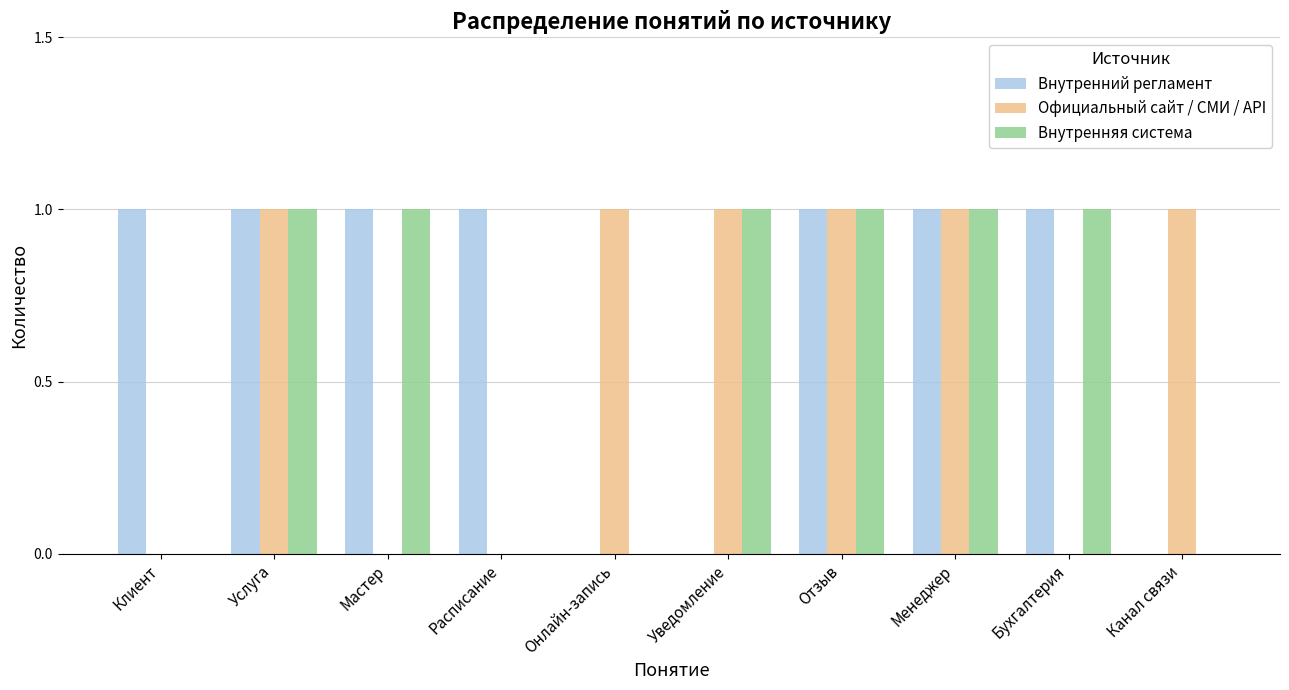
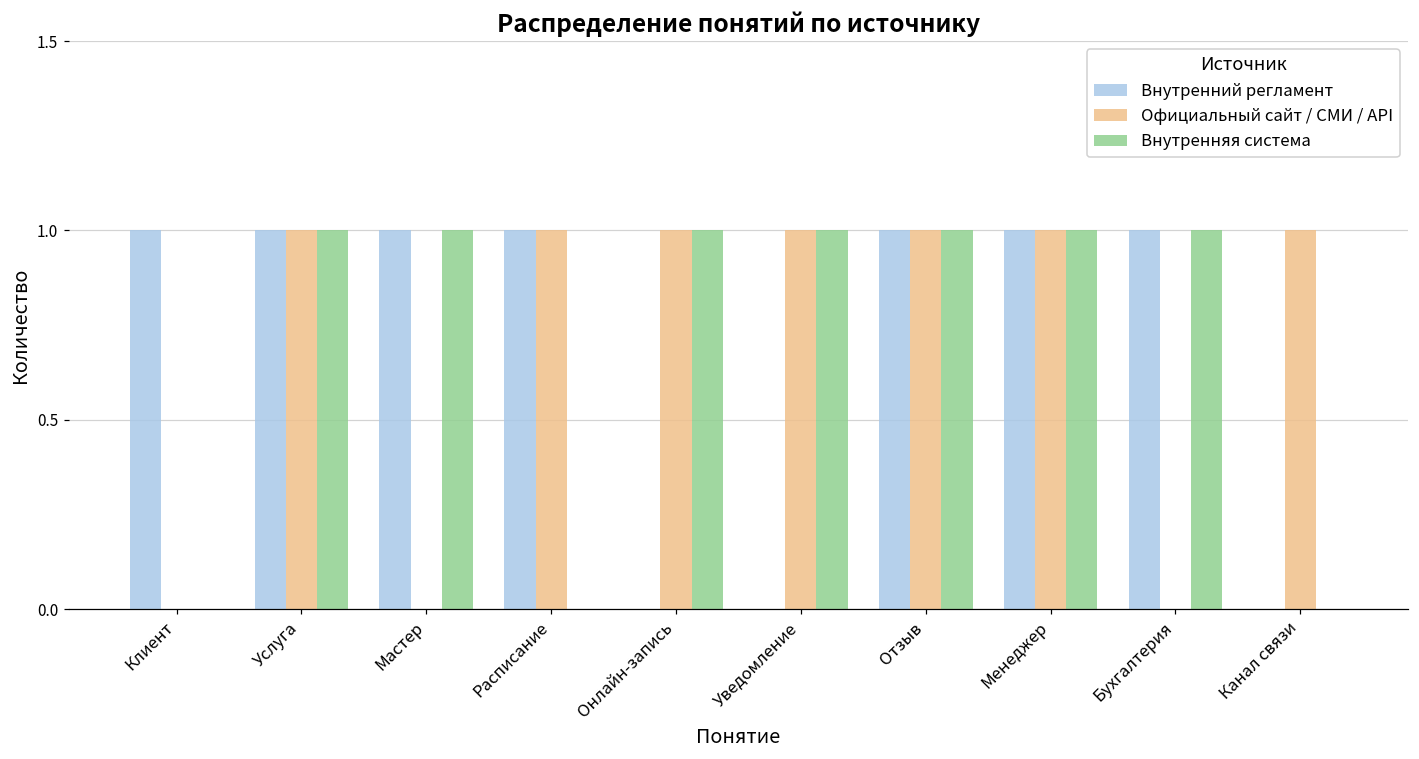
Официальный сайт / СМИ / API, Расписание: 0 -> 1
Внутренняя система, Онлайн-запись: 0 -> 1
